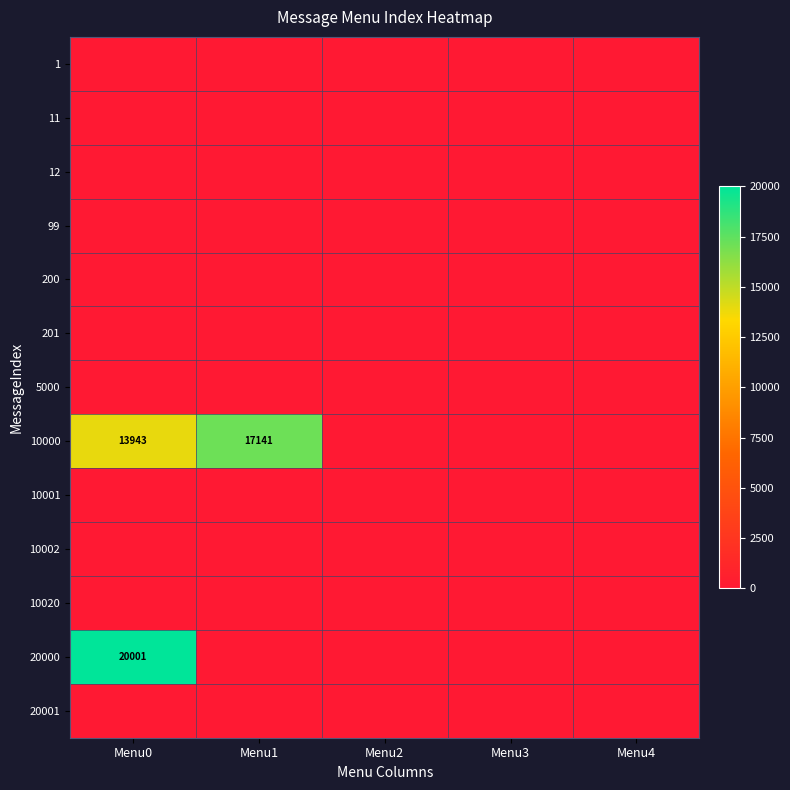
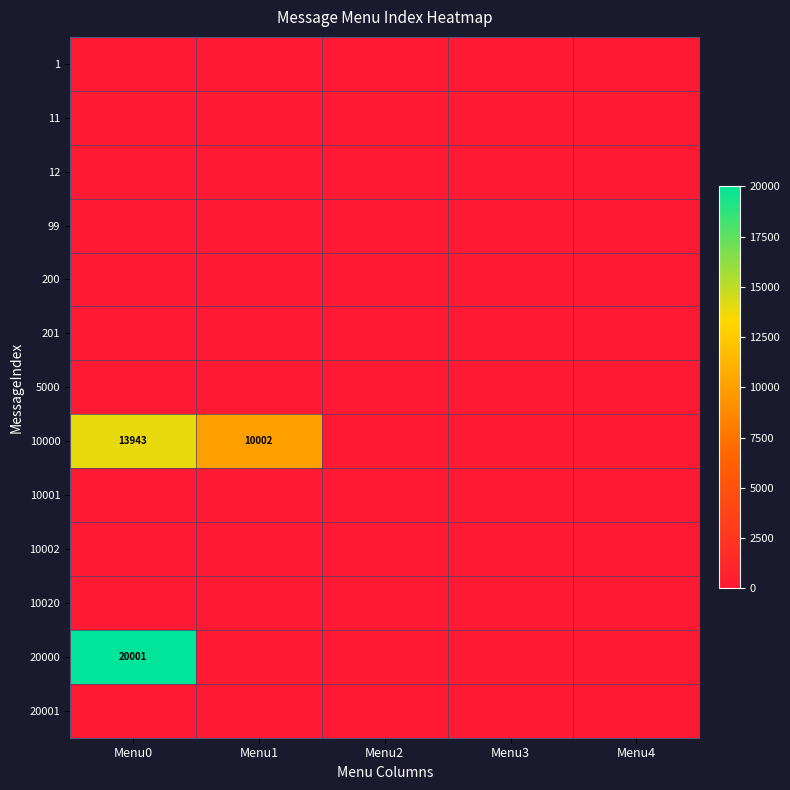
10000, Menu1: 17141 -> 10002
